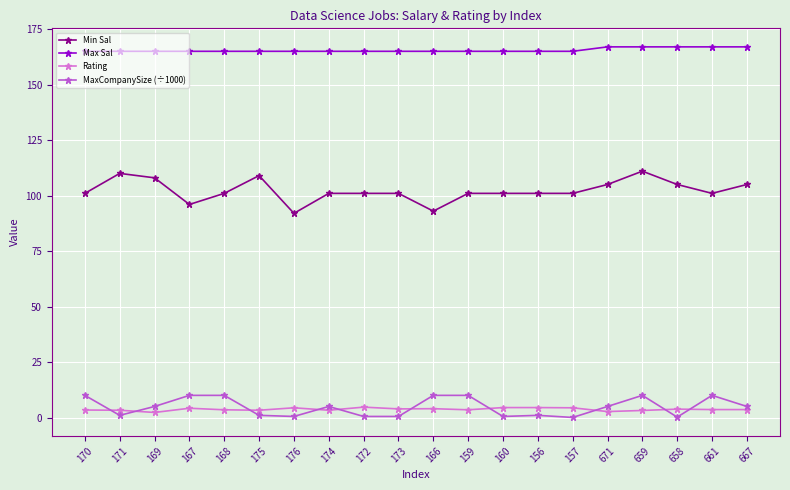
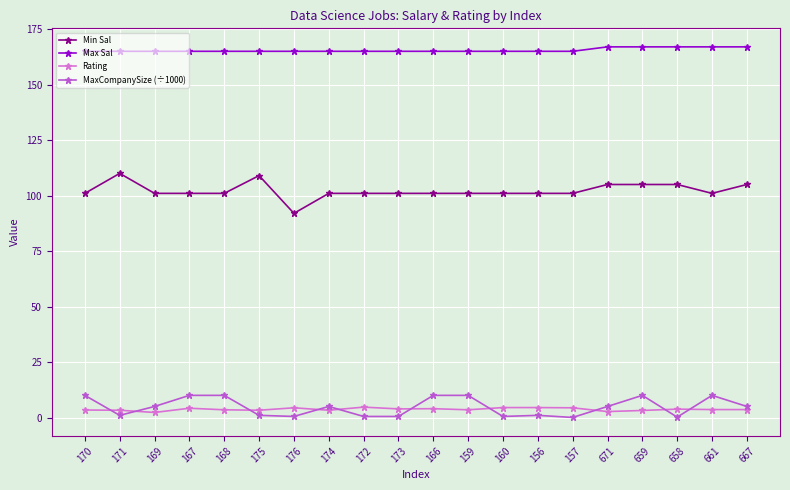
Min Sal, 169: 108 -> 101
Min Sal, 167: 96 -> 101
Min Sal, 166: 93 -> 101
Min Sal, 659: 111 -> 105
